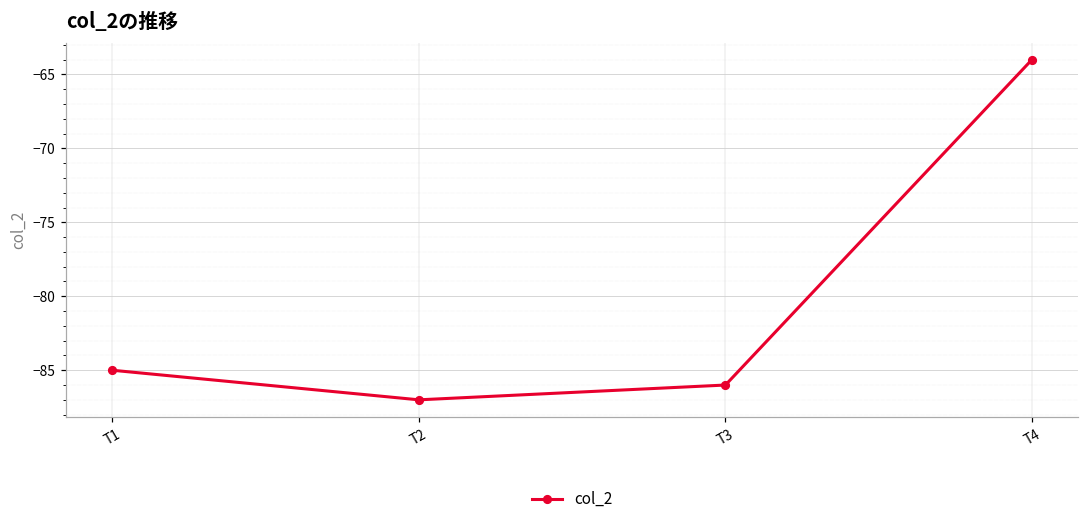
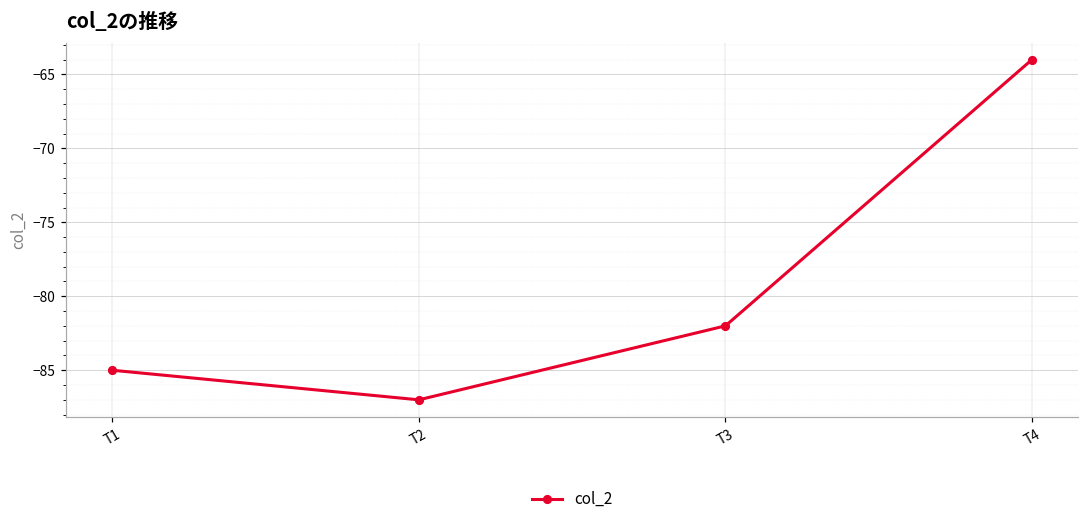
T3: -86 -> -82
